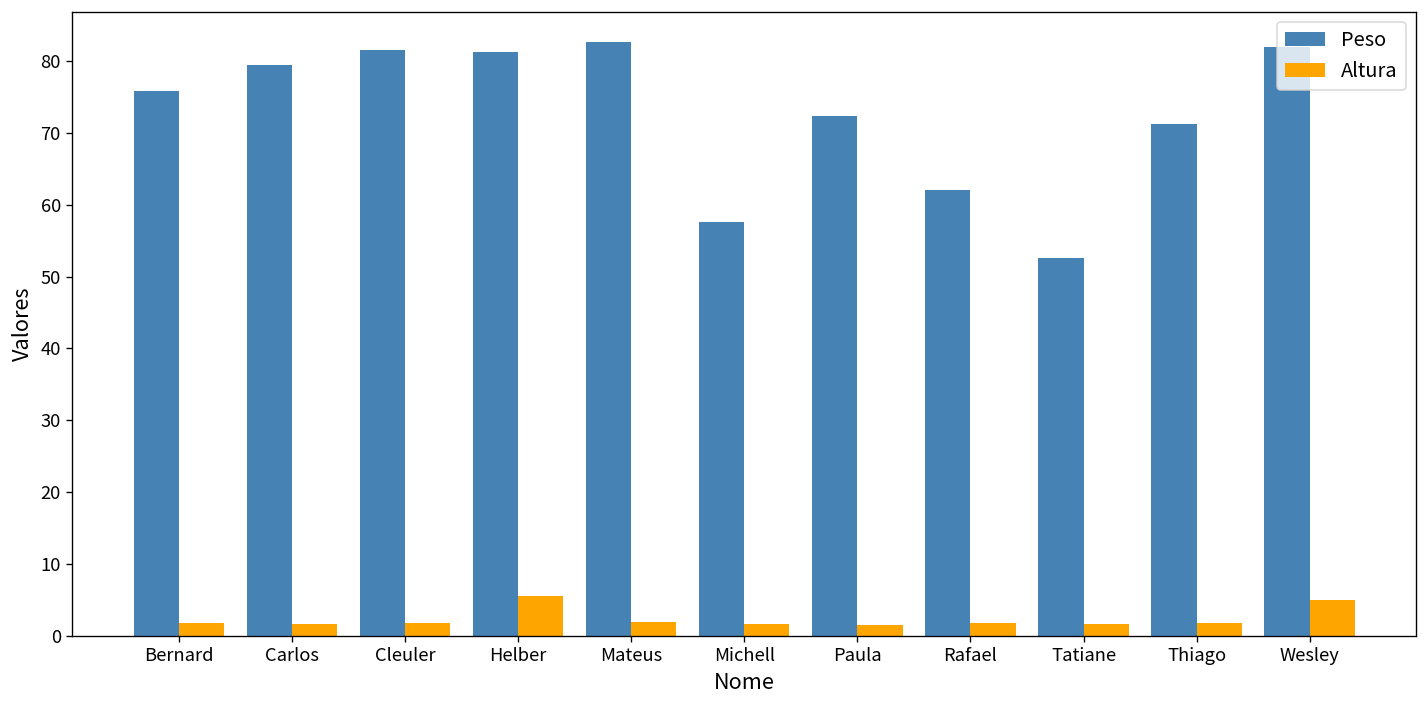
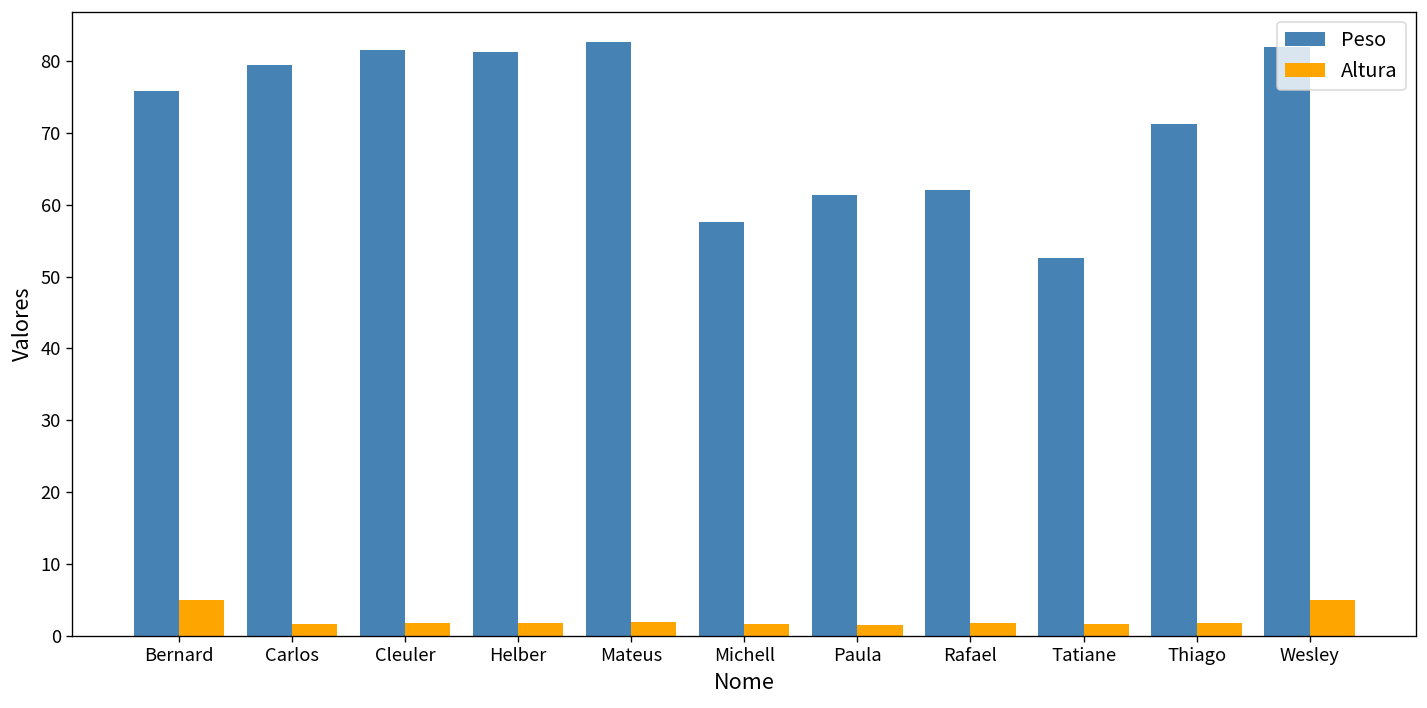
Altura, Bernard: 2 -> 5
Altura, Helber: 6 -> 2
Peso, Paula: 72 -> 61
